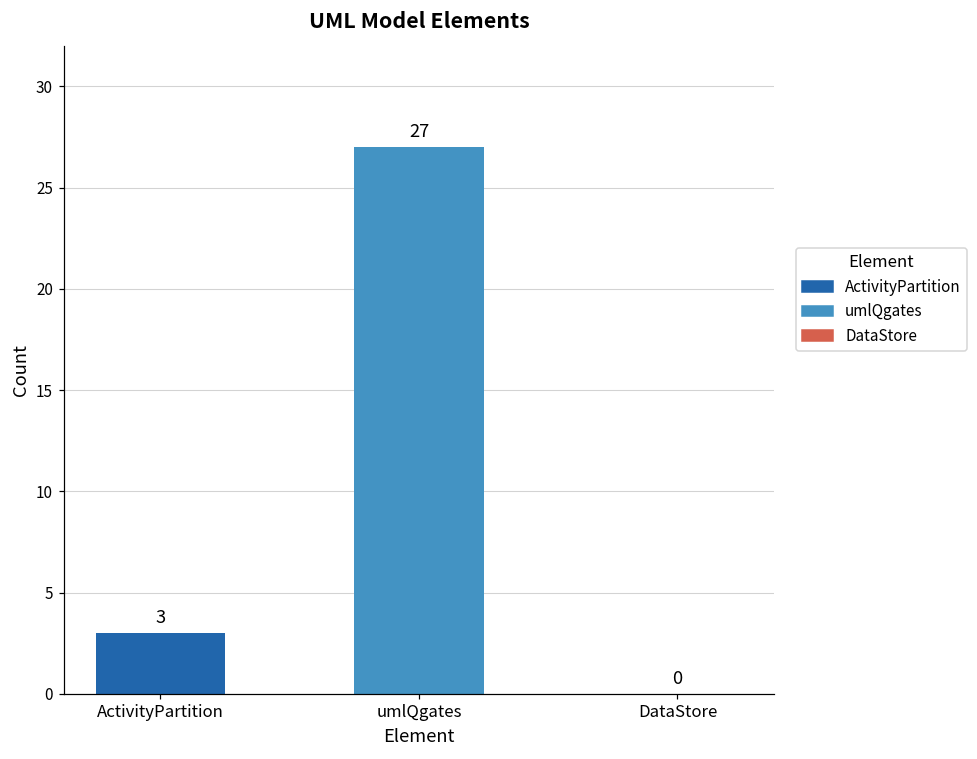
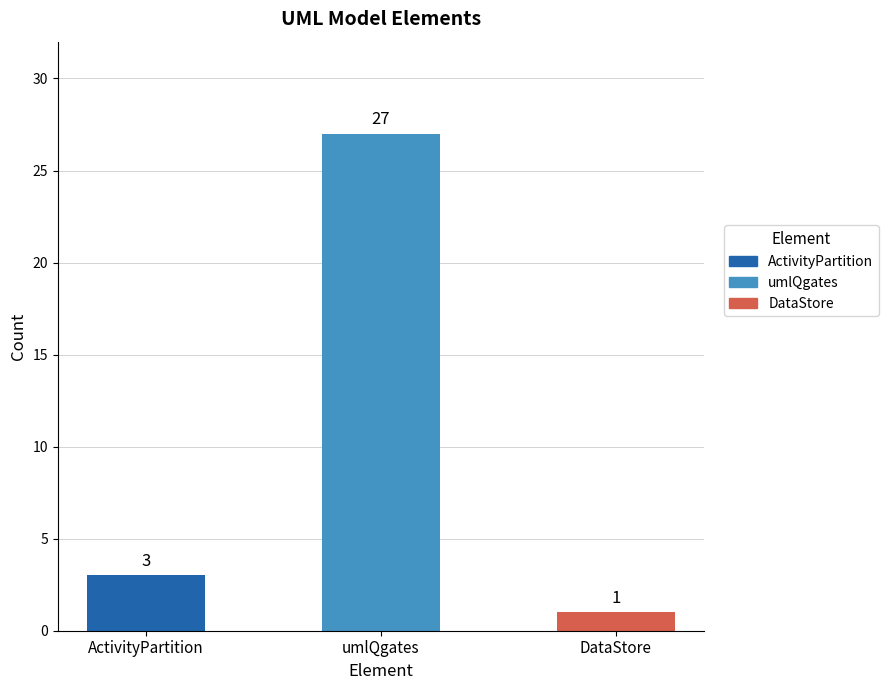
DataStore: 0 -> 1
